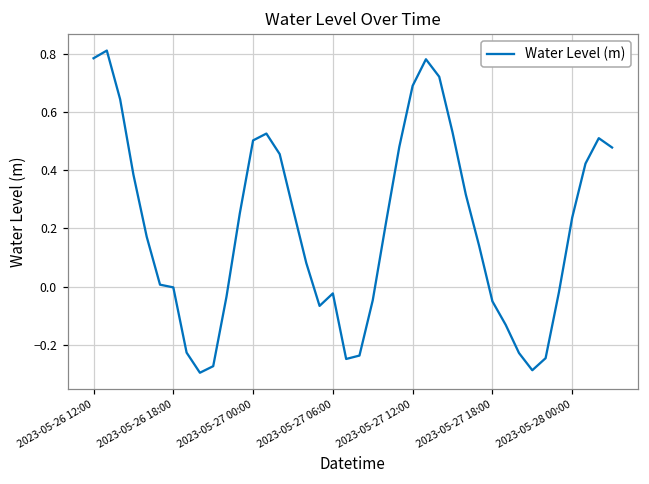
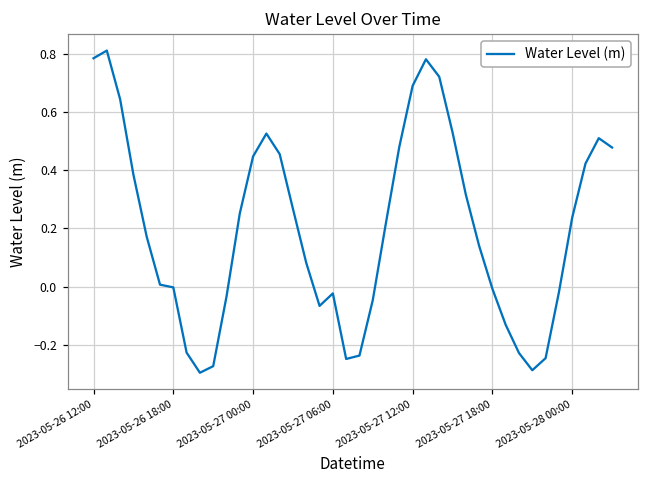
2023-05-27 00:00: 0.50 -> 0.45
2023-05-27 18:00: -0.05 -> -0.01
